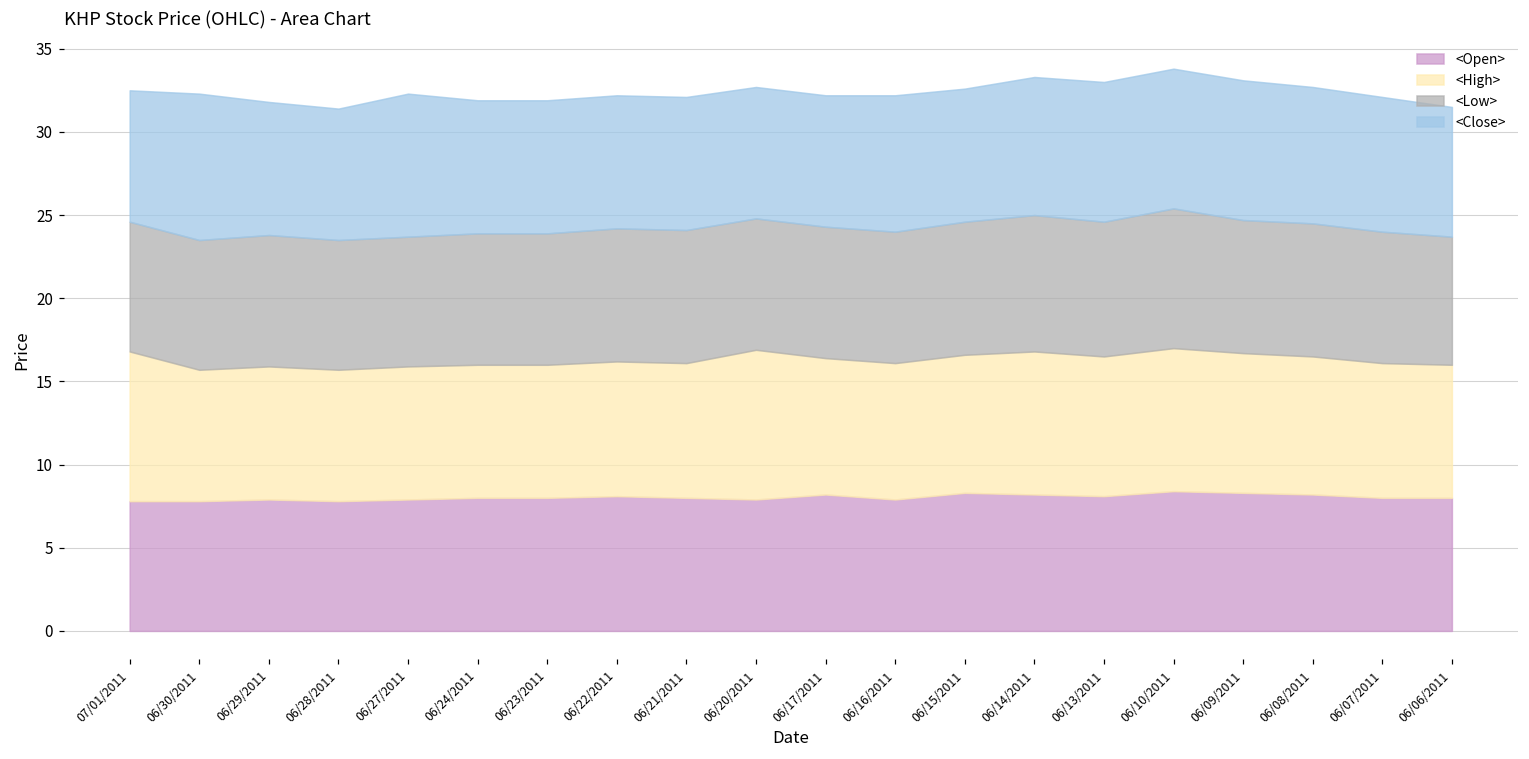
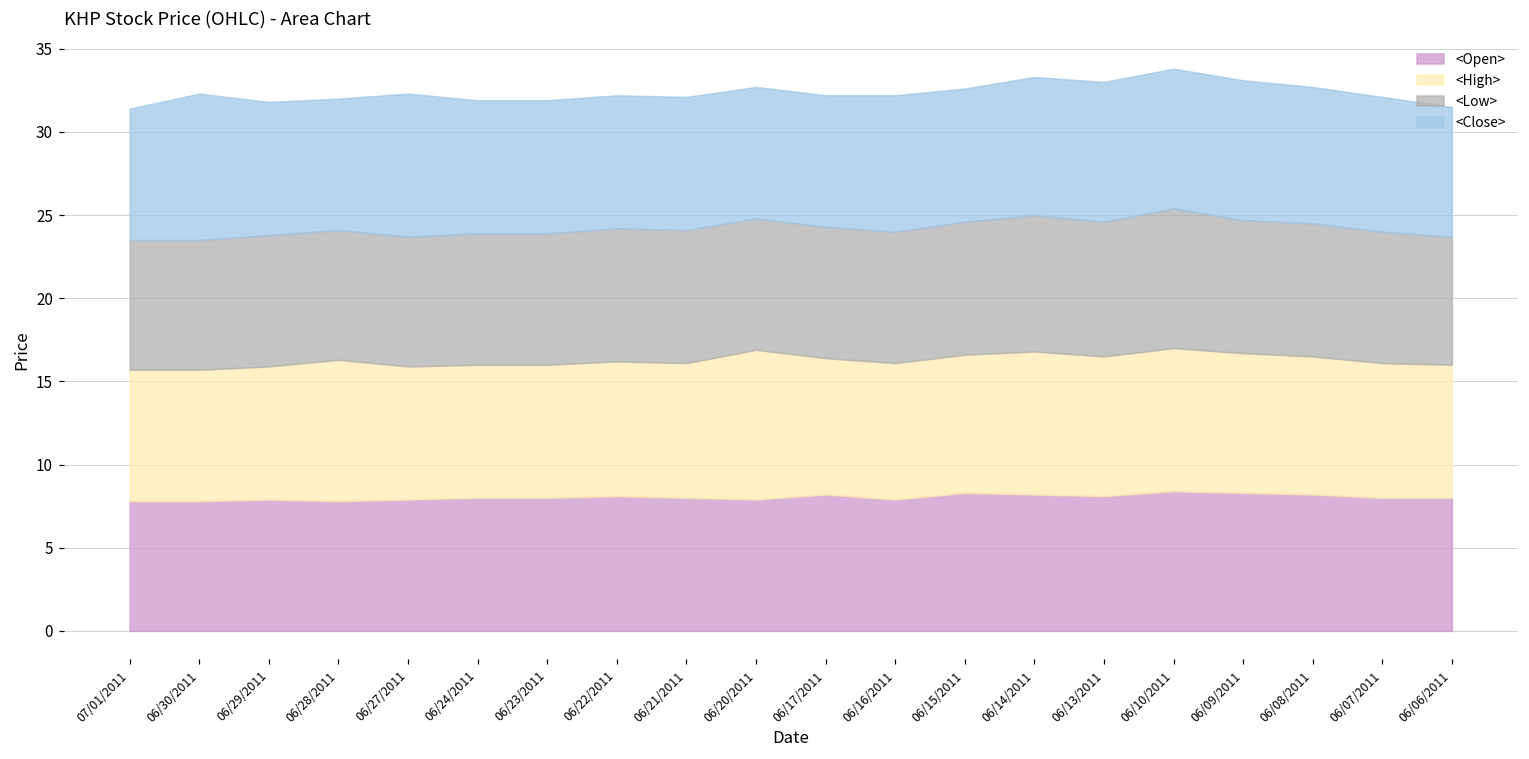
<High>, 07/01/2011: 9.0 -> 7.9
<High>, 06/28/2011: 7.9 -> 8.5
